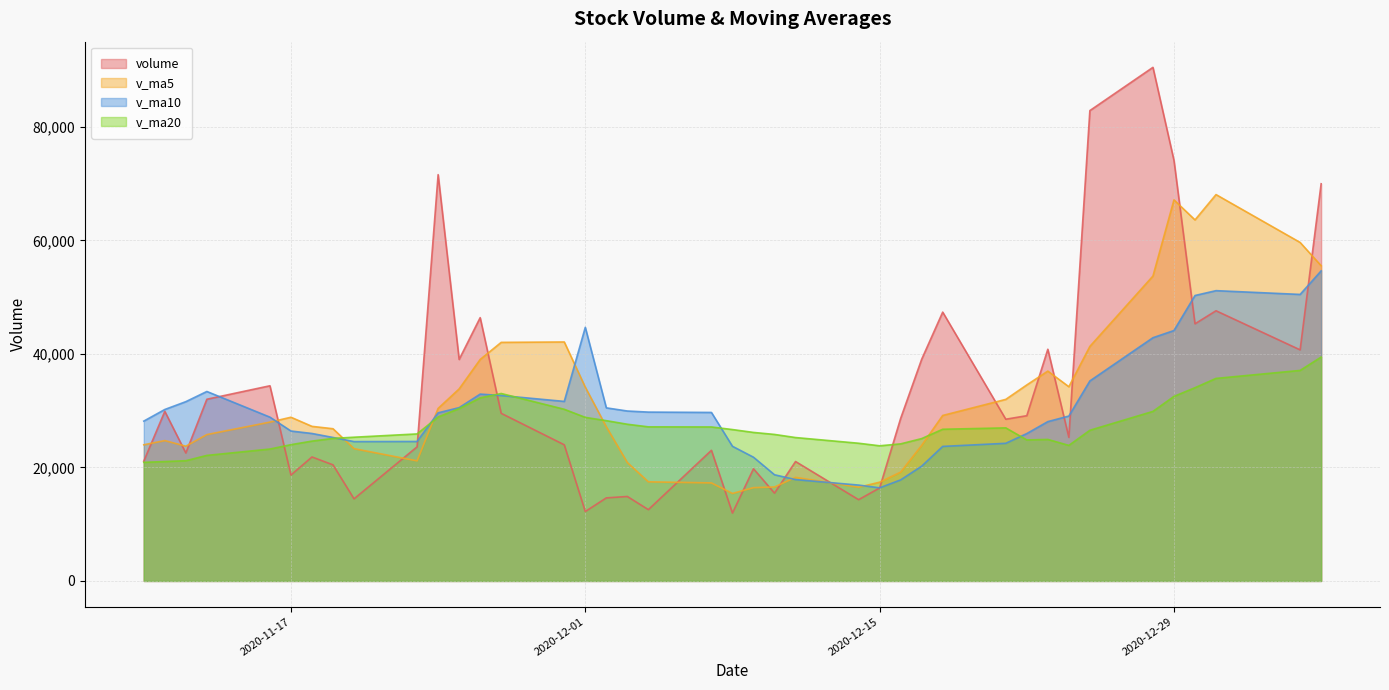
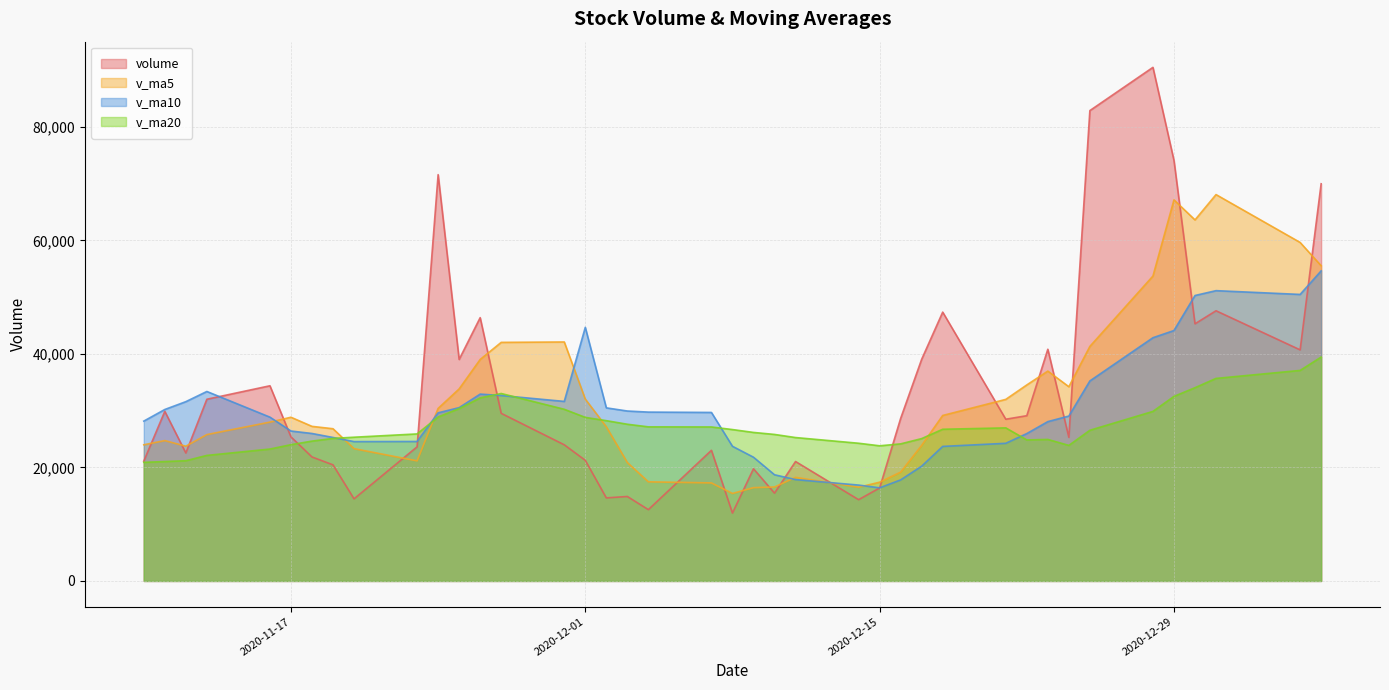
volume, 2020-11-17: 19,000 -> 25,000
volume, 2020-12-01: 12,000 -> 21,000
v_ma5, 2020-12-01: 34,000 -> 32,000
